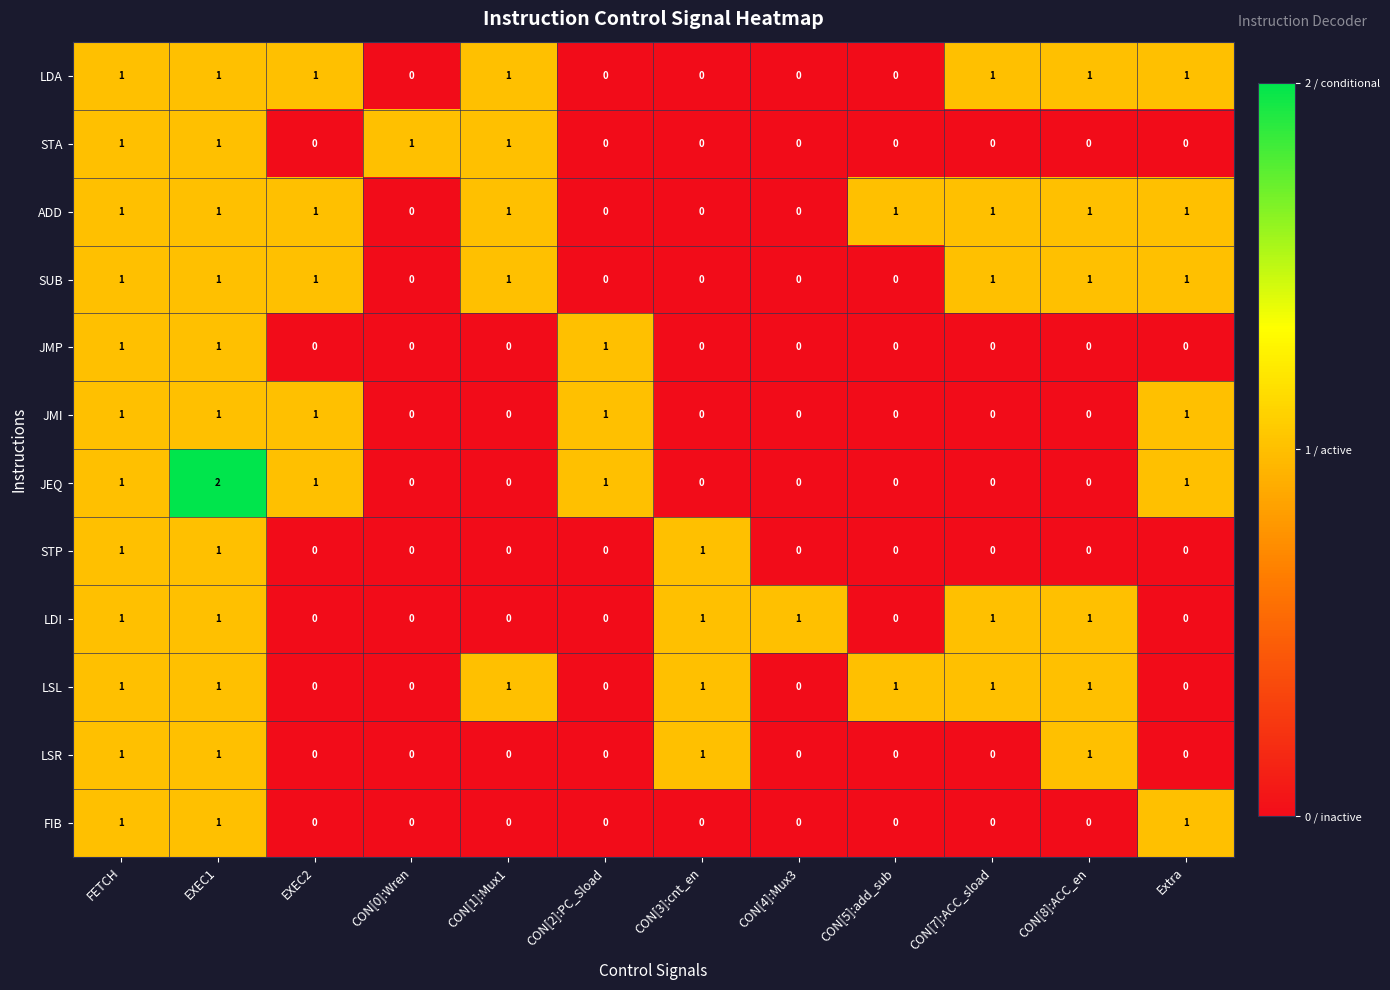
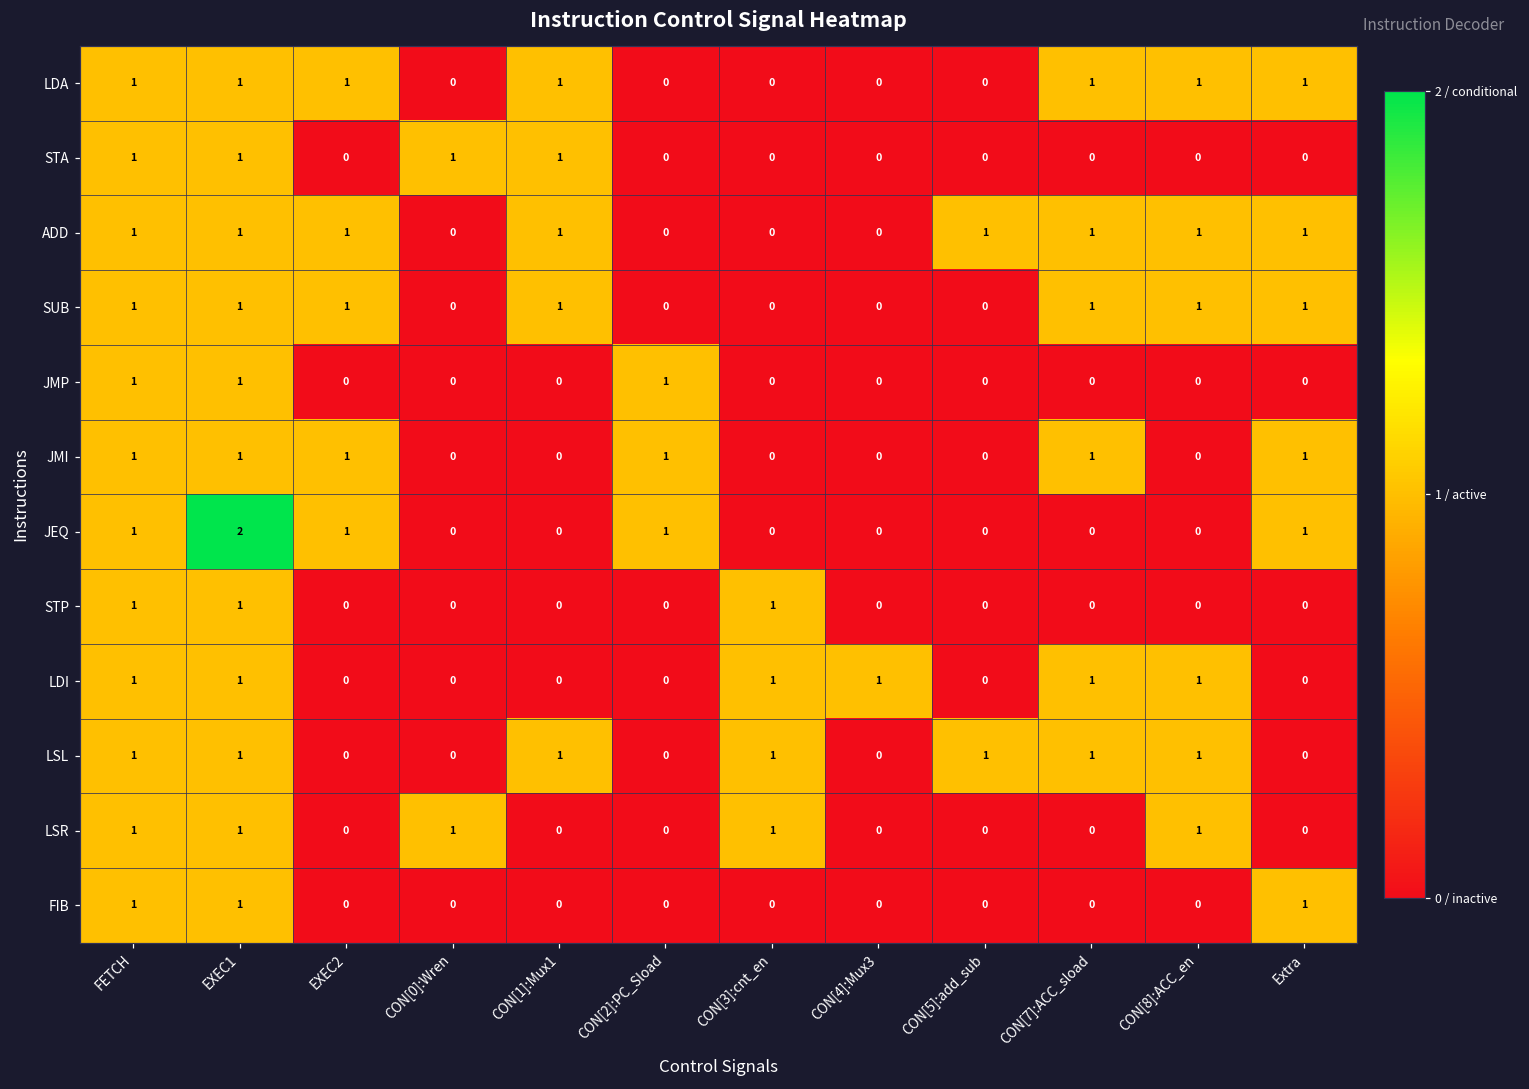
JMI, CON[7]:ACC_sload: 0 -> 1
LSR, CON[0]:Wren: 0 -> 1
